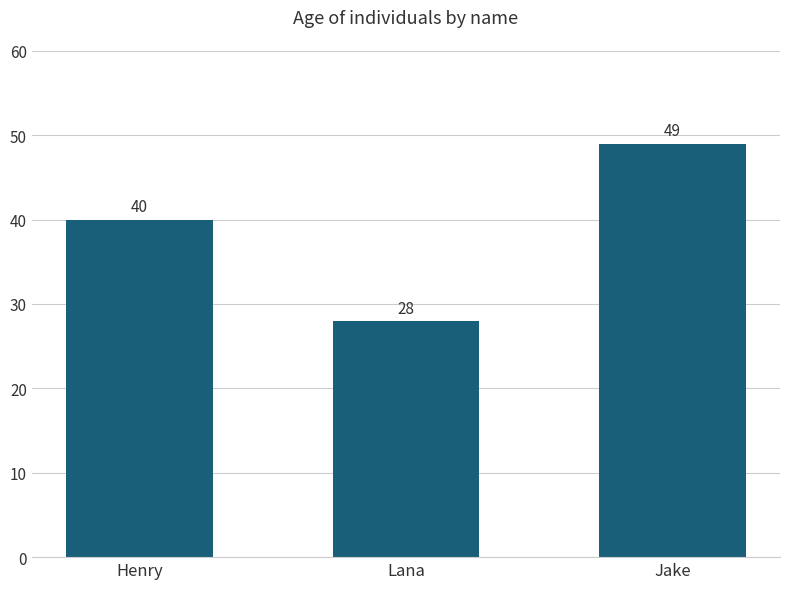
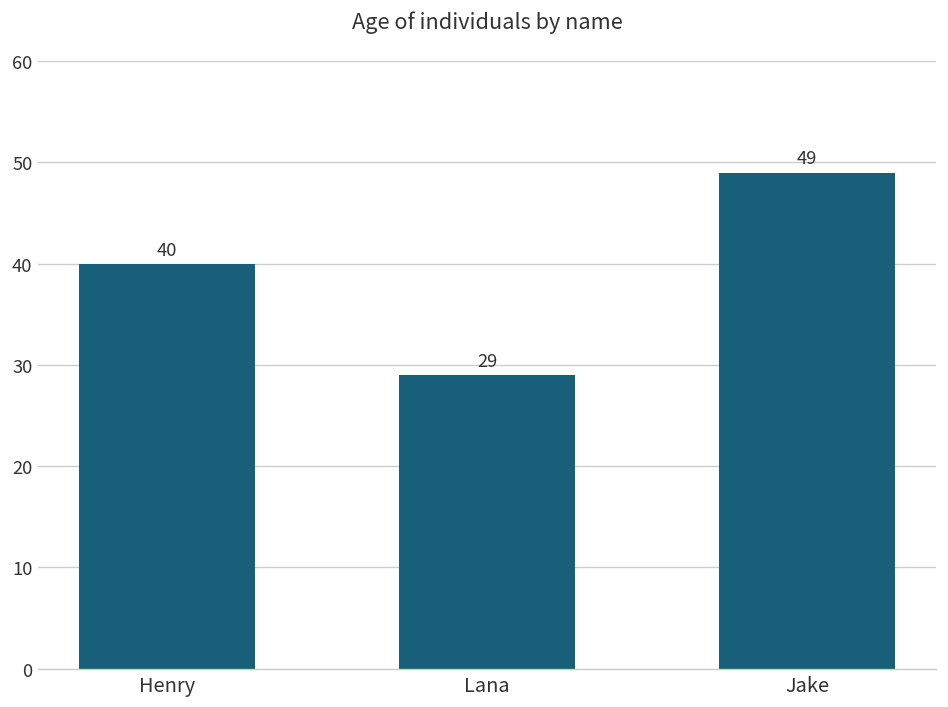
Lana: 28 -> 29
